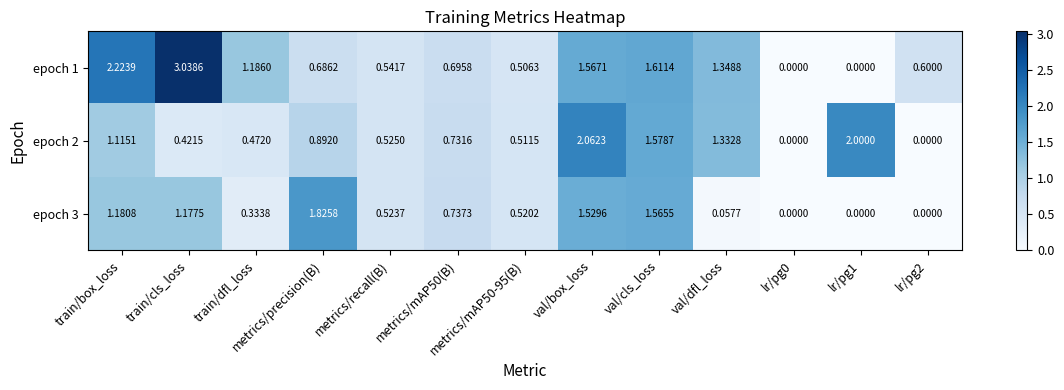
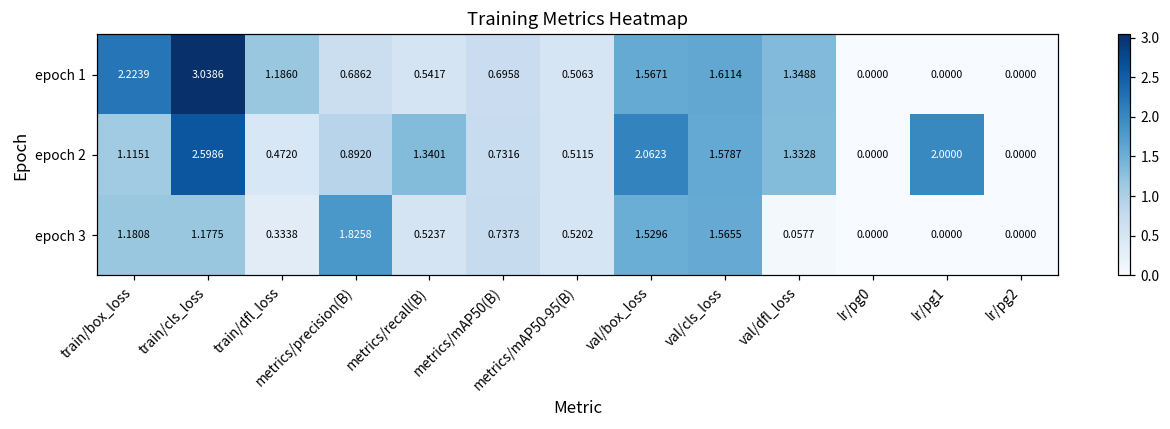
epoch 1, lr/pg2: 0.6000 -> 0.0000
epoch 2, train/cls_loss: 0.4215 -> 2.5986
epoch 2, metrics/recall(B): 0.5250 -> 1.3401
